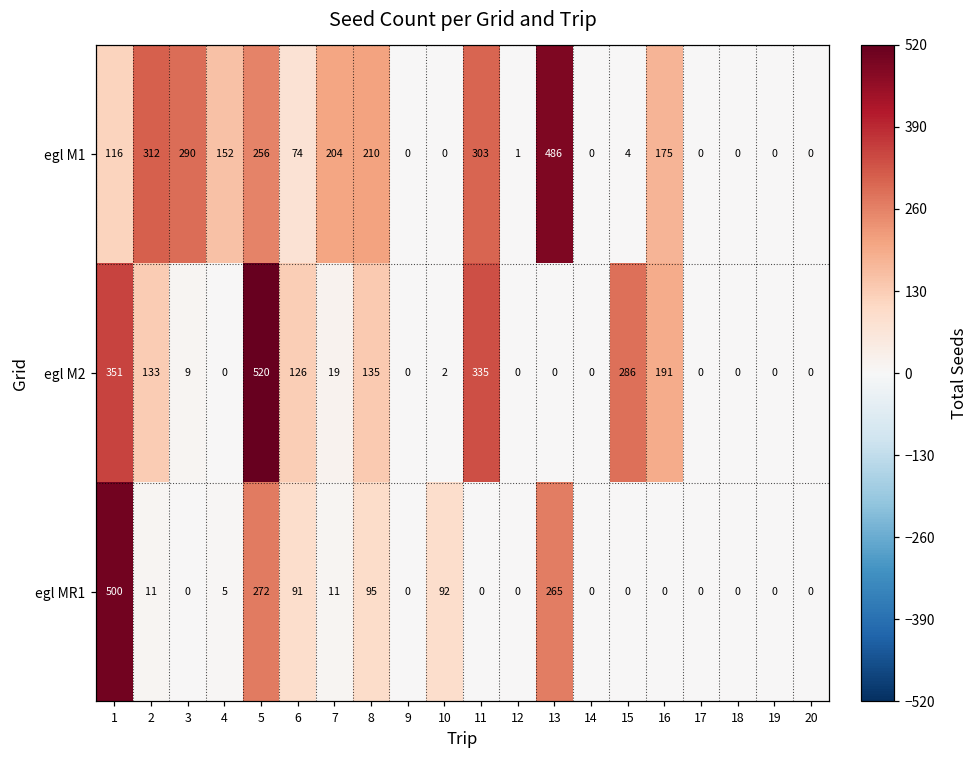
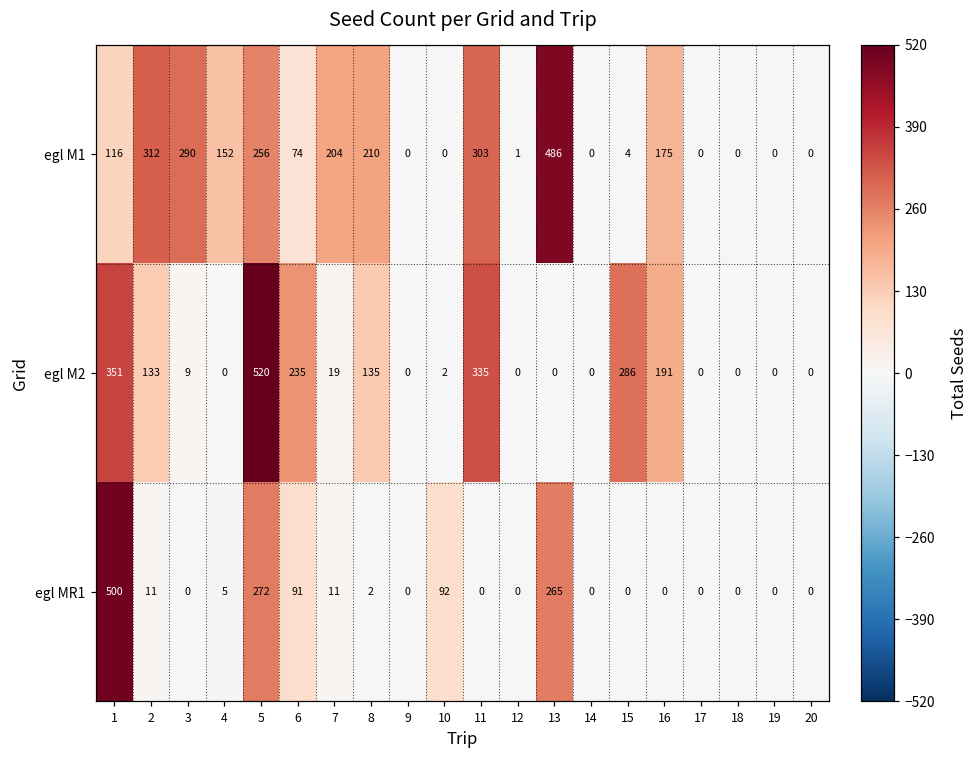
egl M2, 6: 126 -> 235
egl MR1, 8: 95 -> 2
